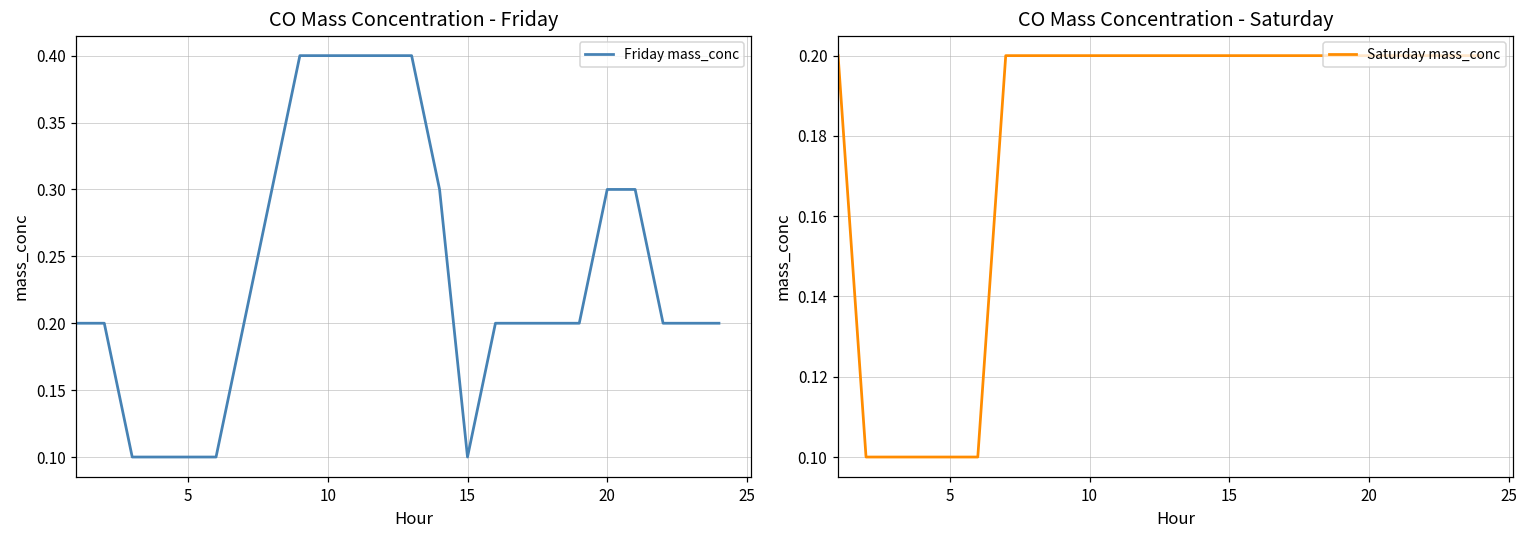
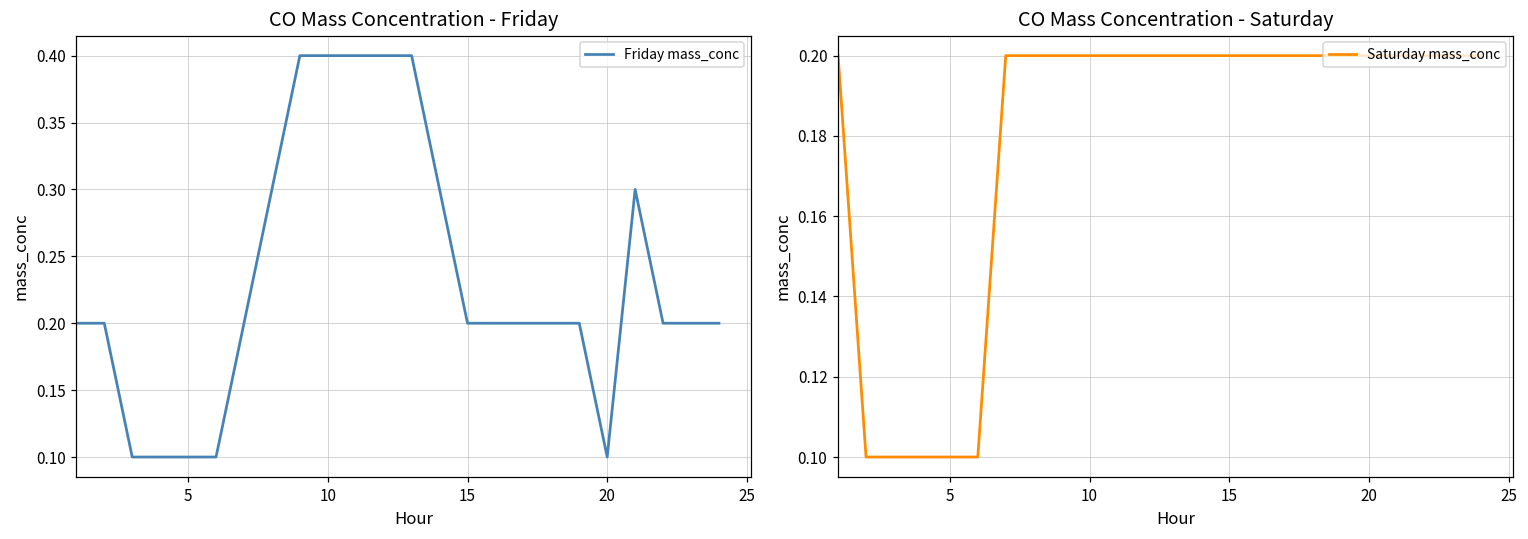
CO Mass Concentration - Friday, 15: 0.1 -> 0.2
CO Mass Concentration - Friday, 20: 0.3 -> 0.1
